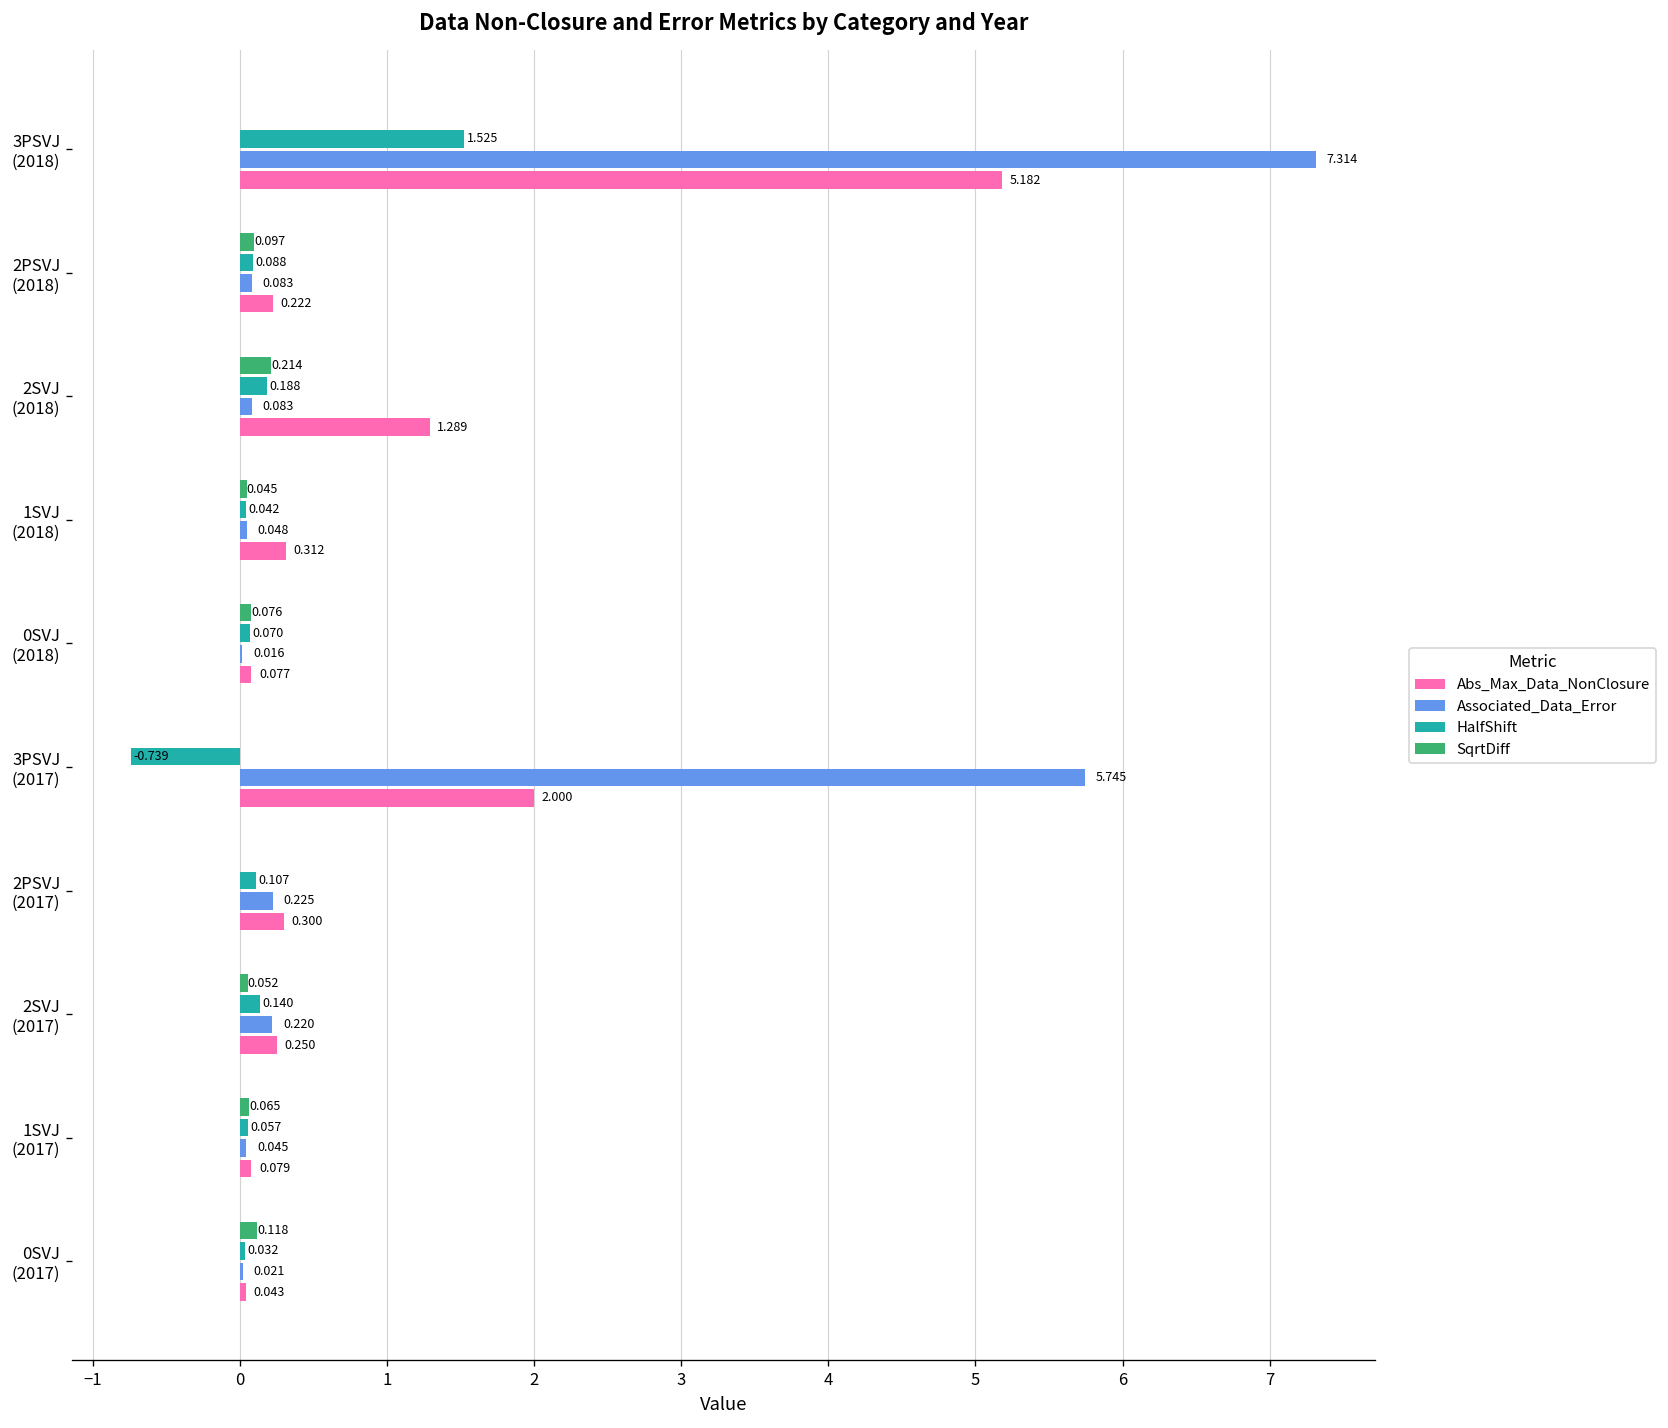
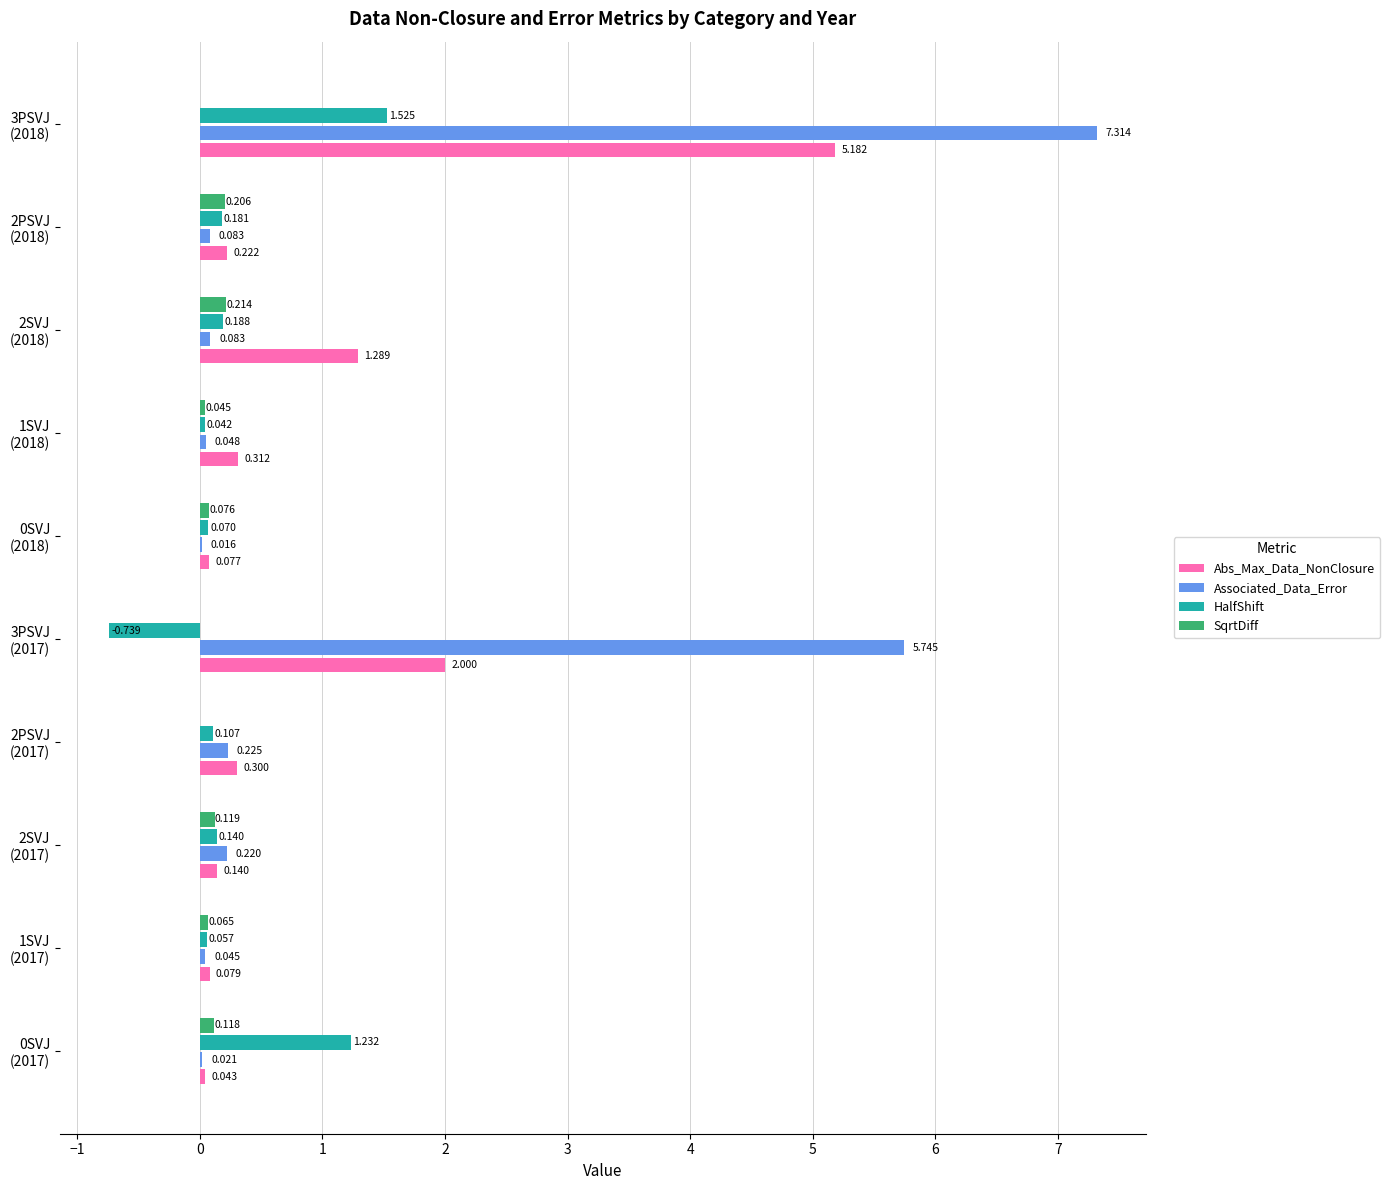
SqrtDiff, 2PSVJ (2018): 0.097 -> 0.206
HalfShift, 2PSVJ (2018): 0.088 -> 0.181
SqrtDiff, 2SVJ (2017): 0.052 -> 0.119
Abs_Max_Data_NonClosure, 2SVJ (2017): 0.250 -> 0.140
HalfShift, 0SVJ (2017): 0.032 -> 1.232
